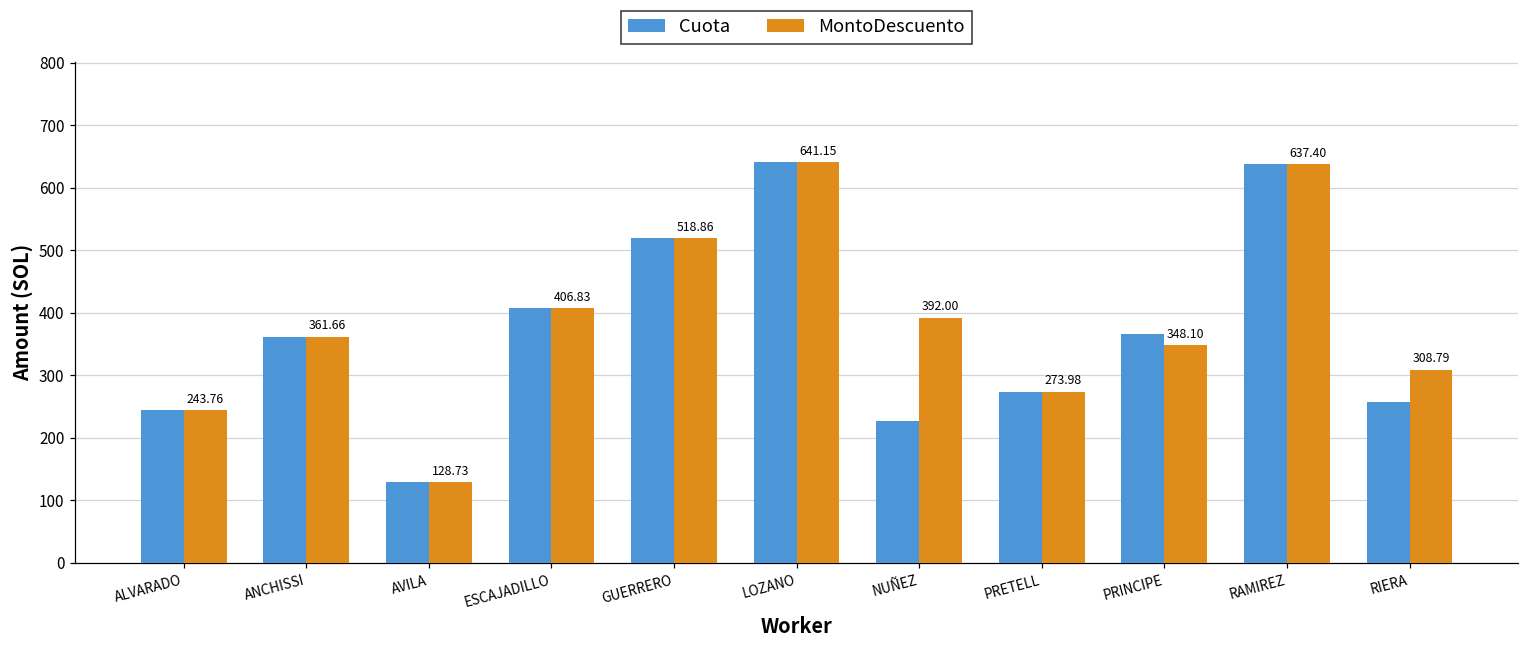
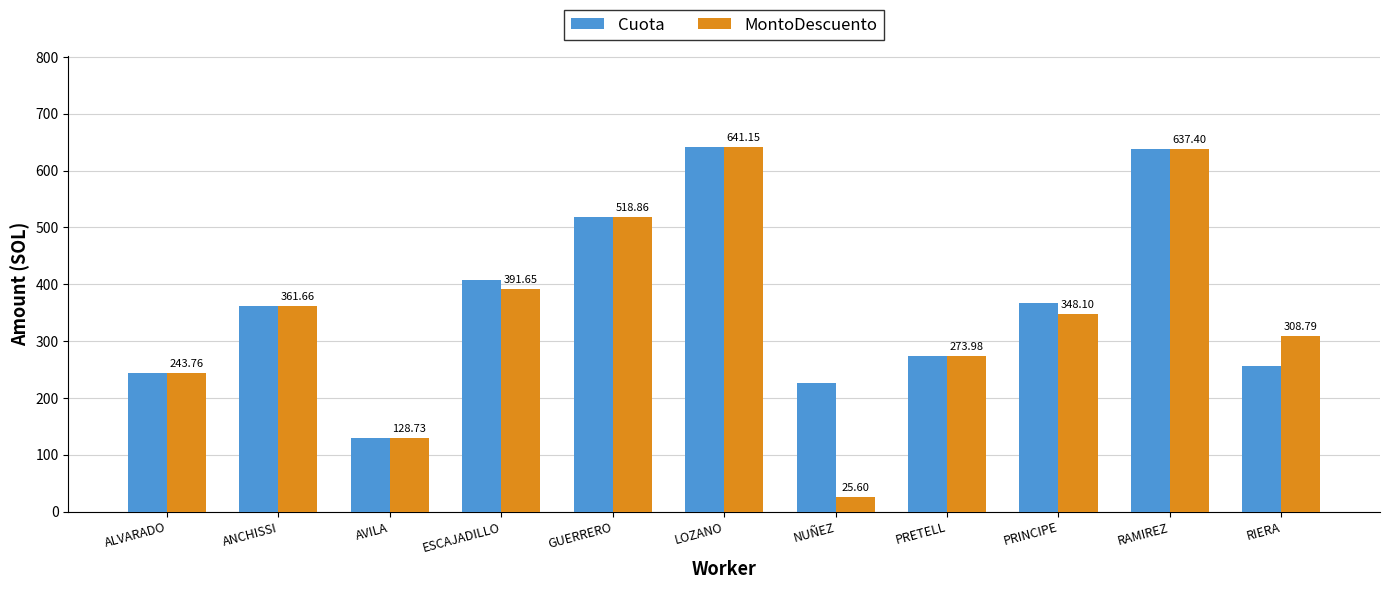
MontoDescuento, ESCAJADILLO: 406.83 -> 391.65
MontoDescuento, NUÑEZ: 392.00 -> 25.60
